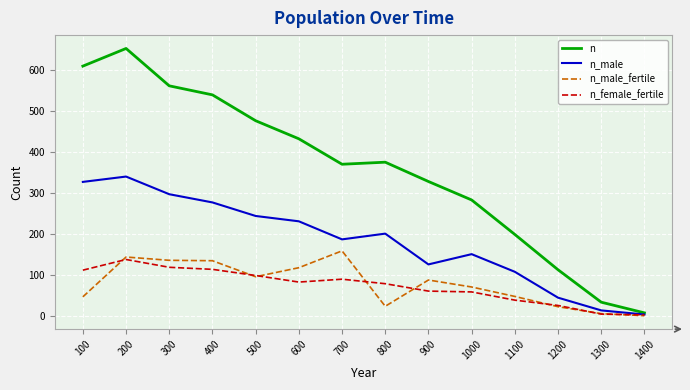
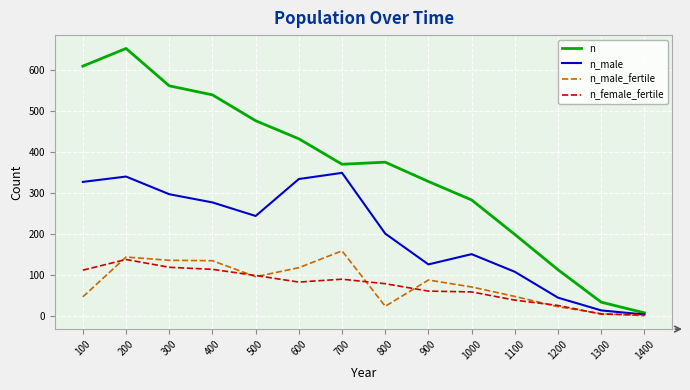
n_male, 600: 230 -> 330
n_male, 700: 190 -> 350
